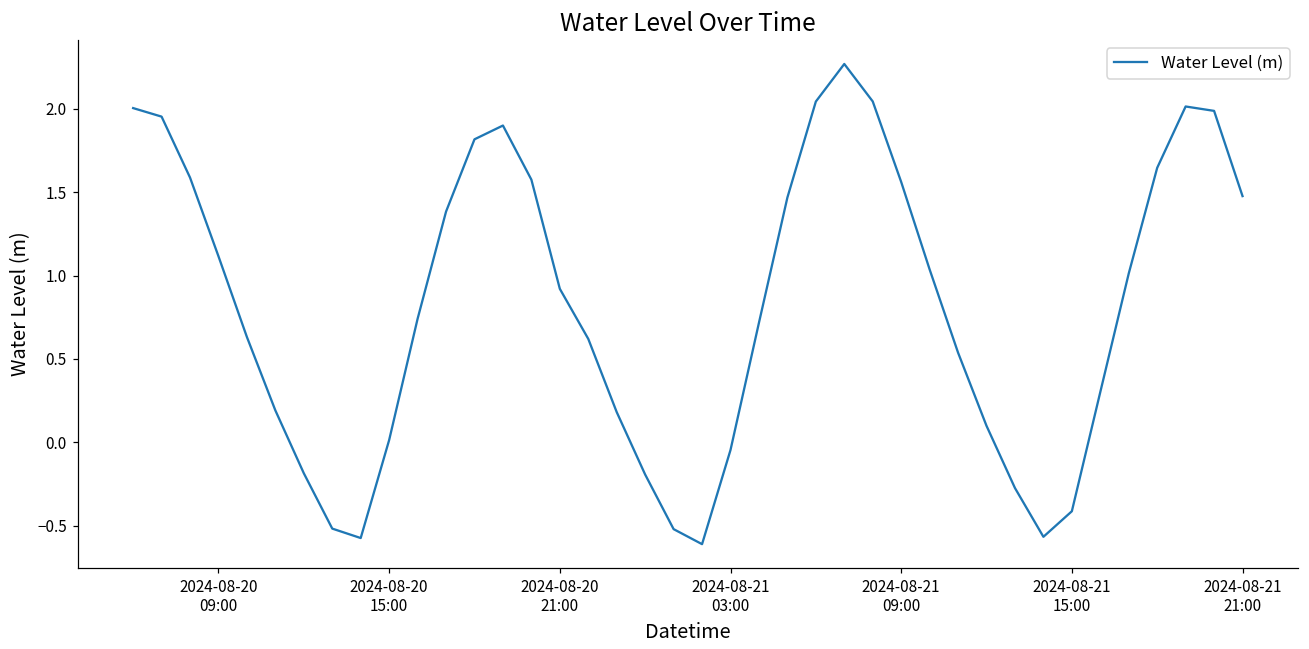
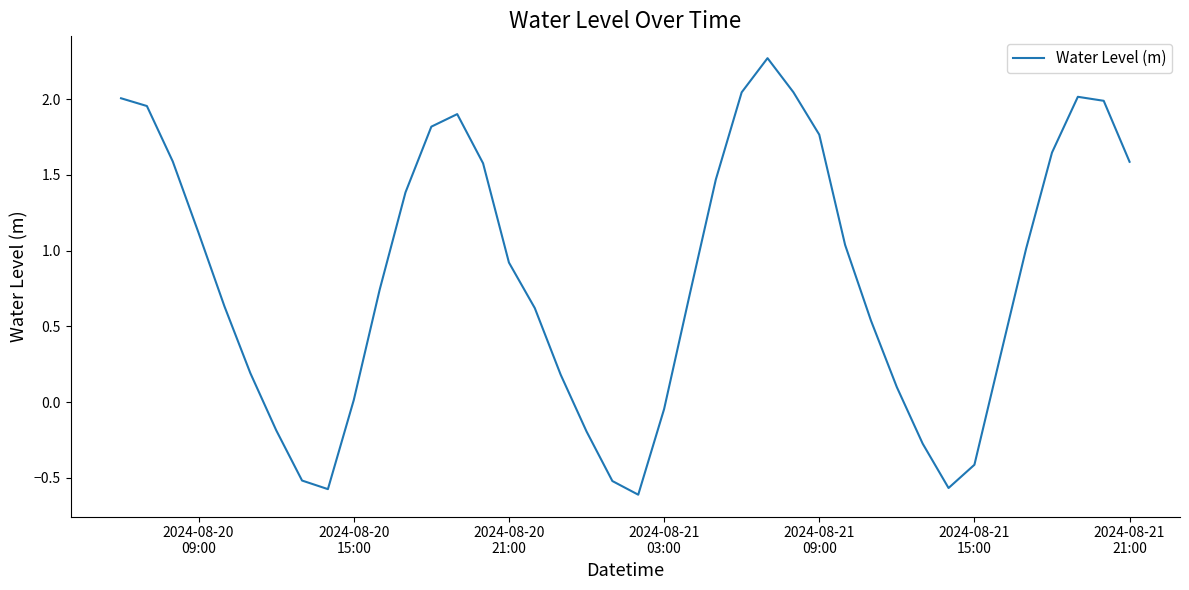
2024-08-21 09:00: 1.56 -> 1.76
2024-08-21 21:00: 1.48 -> 1.59
